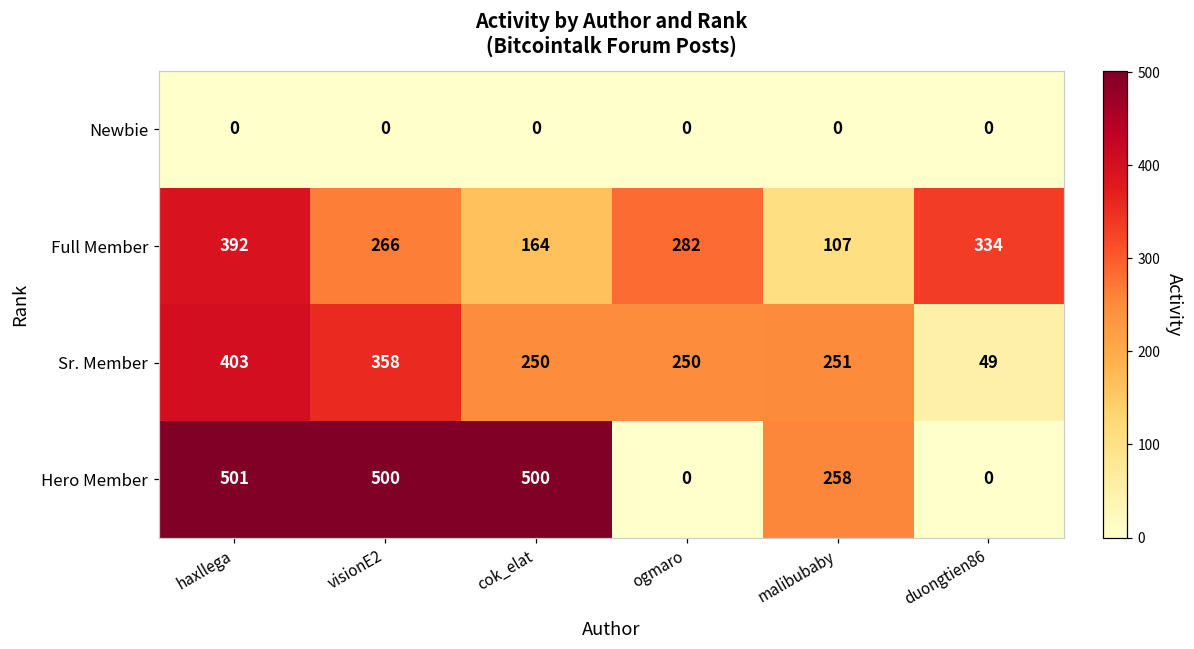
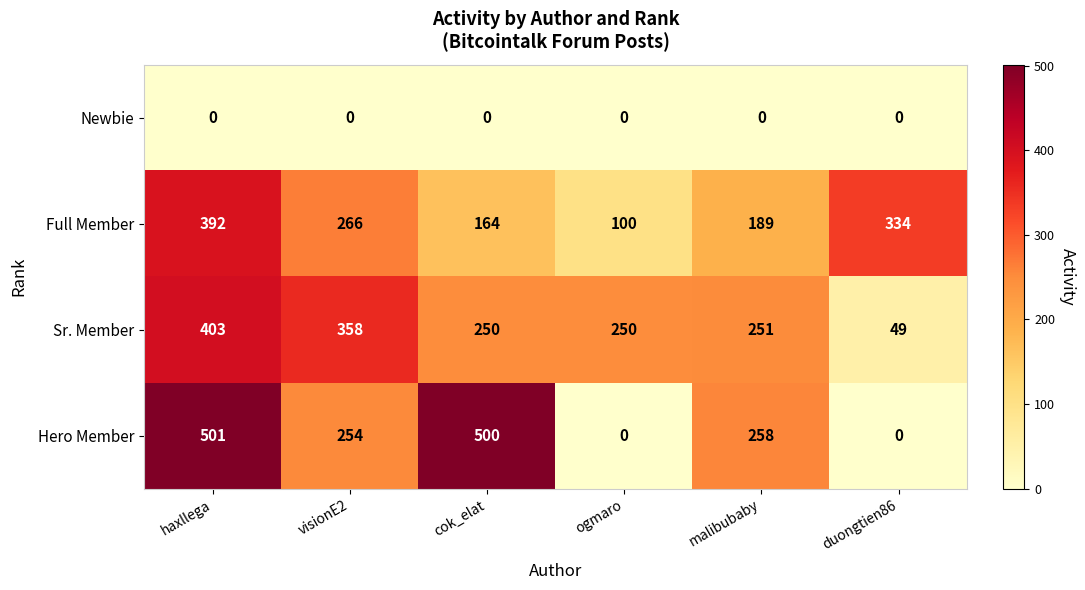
Full Member, ogmaro: 282 -> 100
Full Member, malibubaby: 107 -> 189
Hero Member, visionE2: 500 -> 254
